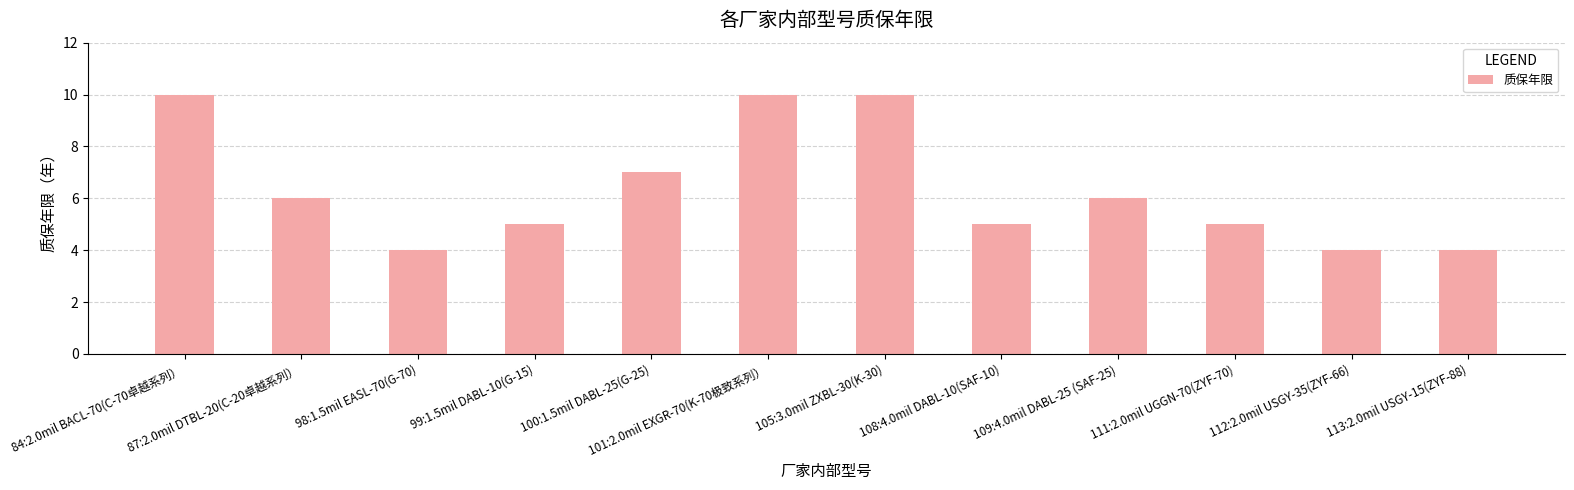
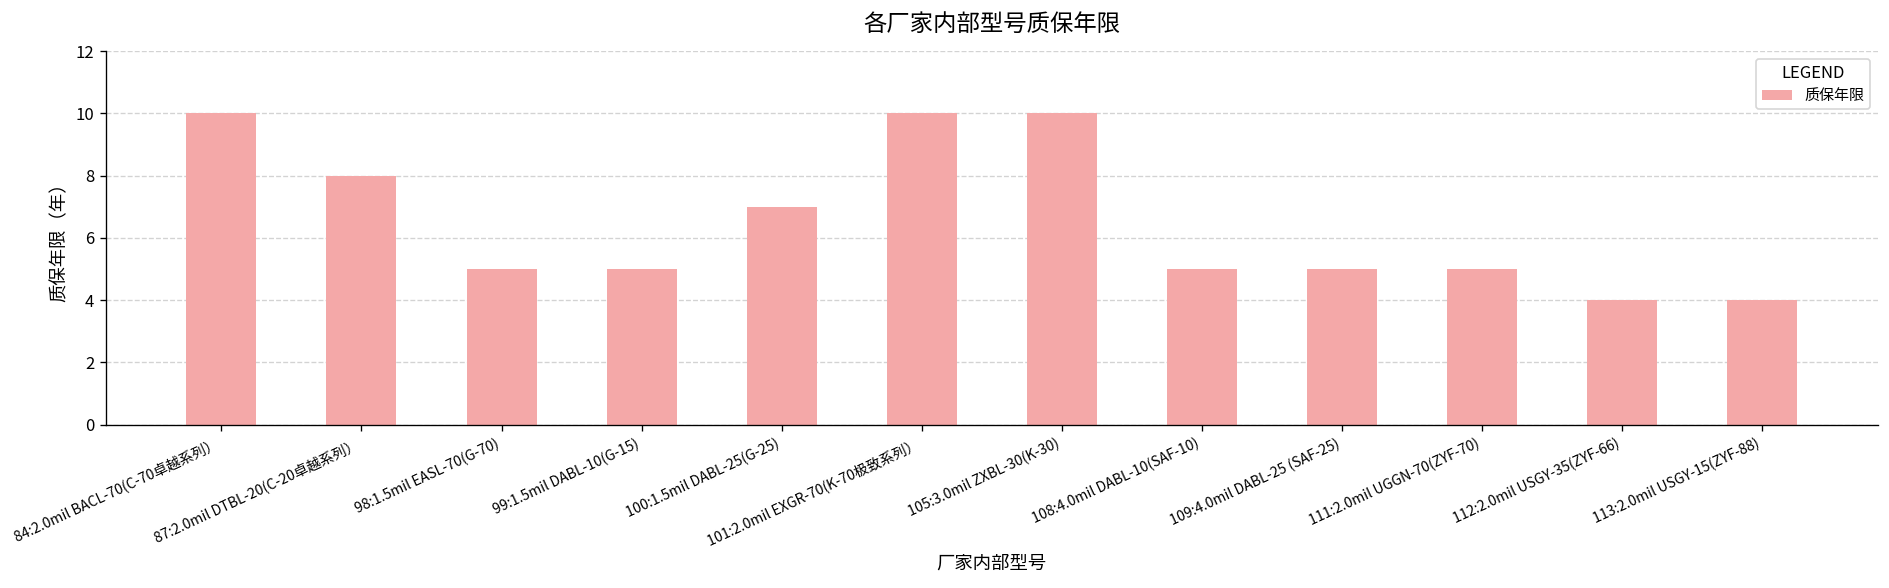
87:2.0mil DTBL-20(C-20卓越系列）: 6 -> 8
98:1.5mil EASL-70(G-70): 4 -> 5
109:4.0mil DABL-25 (SAF-25): 6 -> 5
